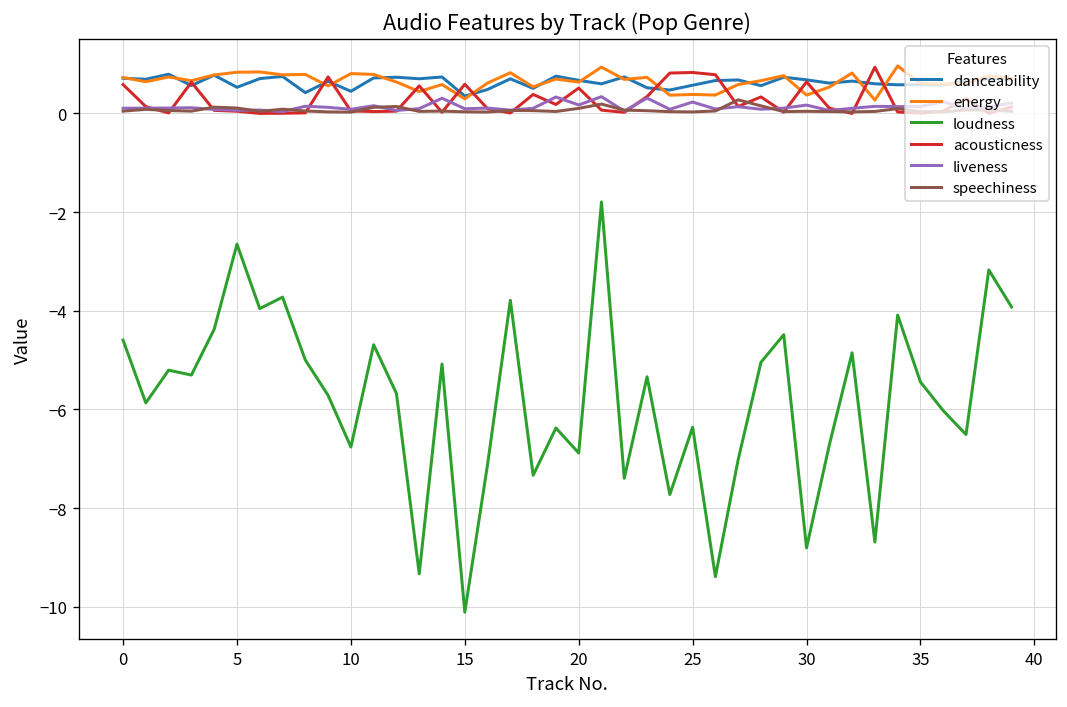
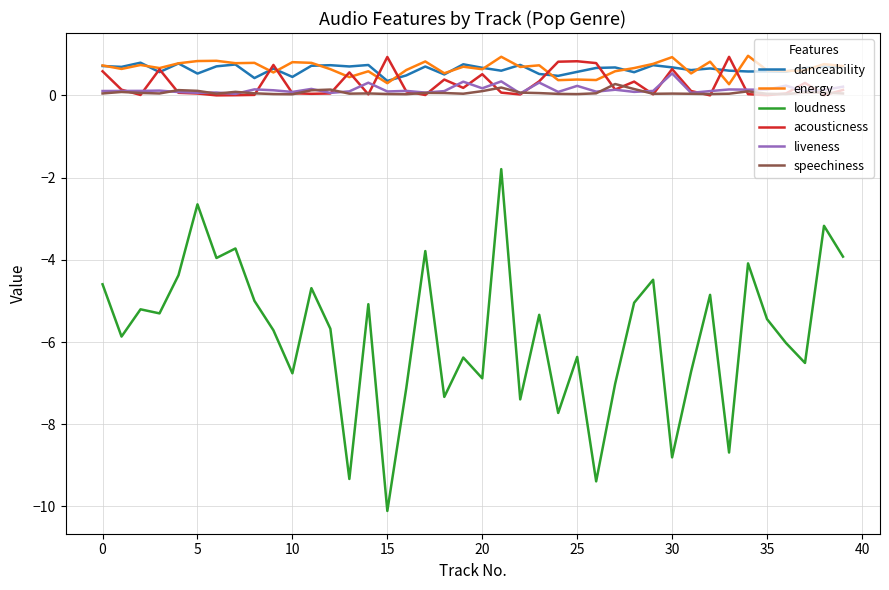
acousticness, 15: 0.6 -> 0.9
energy, 30: 0.4 -> 0.9
liveness, 30: 0.2 -> 0.5
